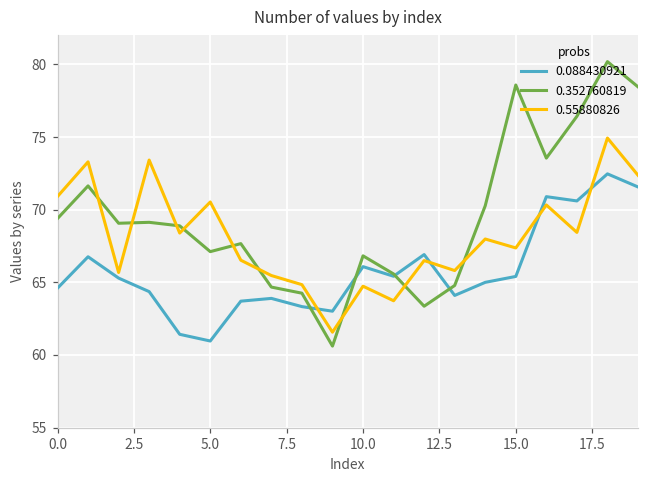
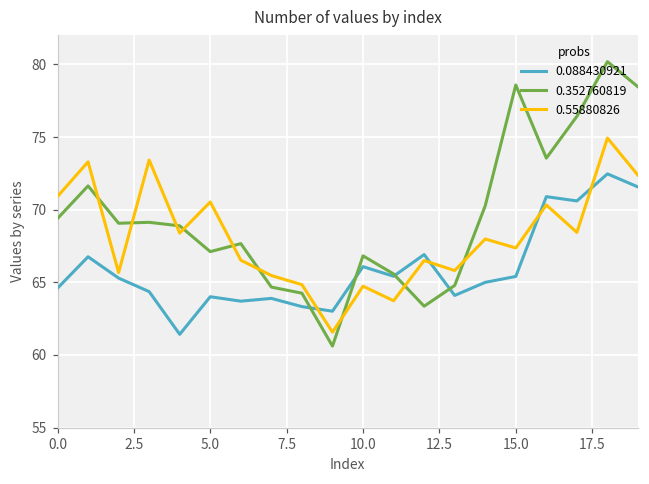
0.088430921, 5.0: 61.0 -> 64.0
